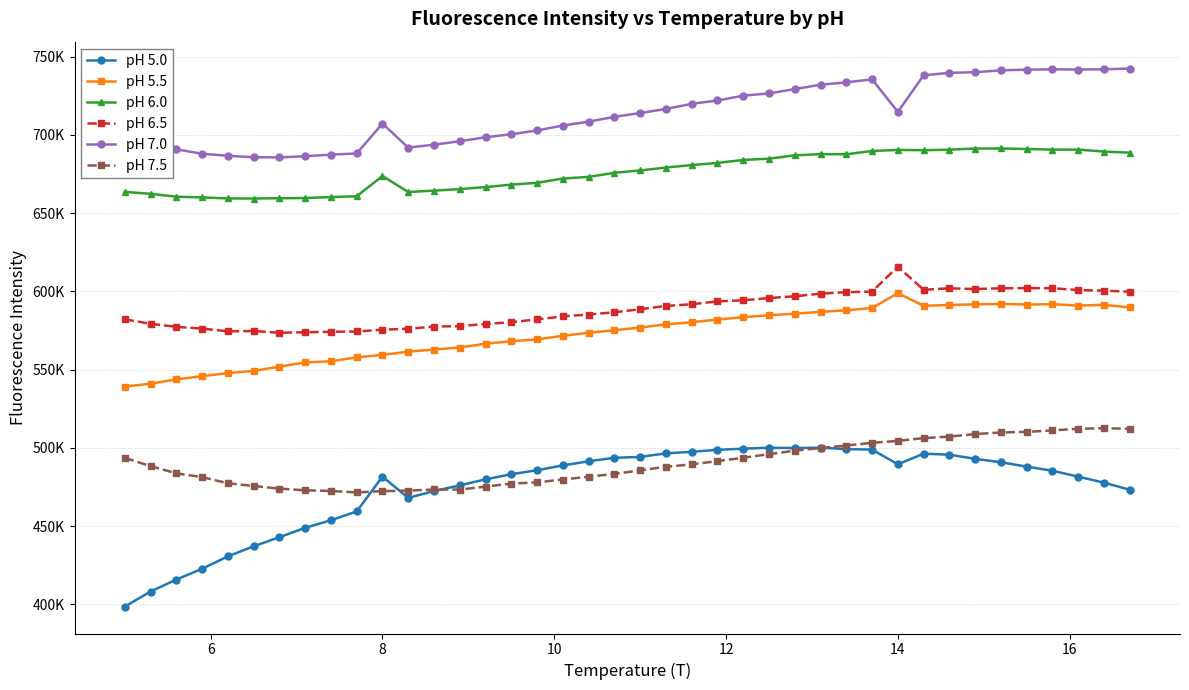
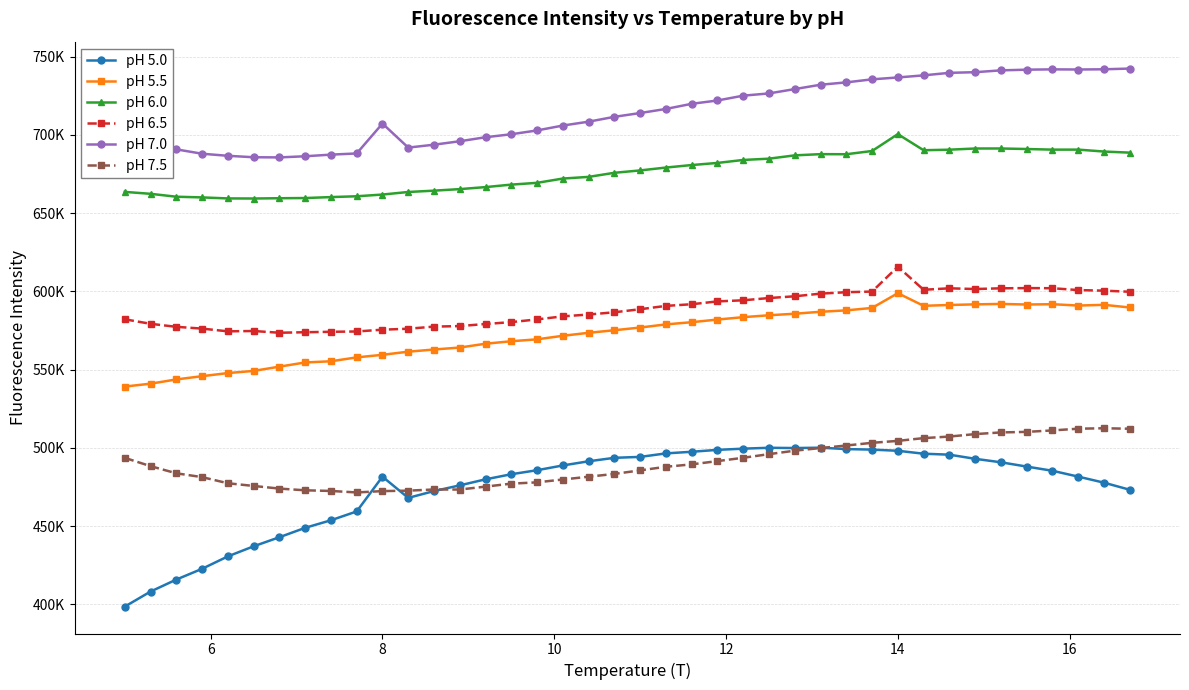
pH 6.0, 8: 674000 -> 662000
pH 5.0, 14: 490000 -> 498000
pH 6.0, 14: 690000 -> 700000
pH 7.0, 14: 715000 -> 737000
